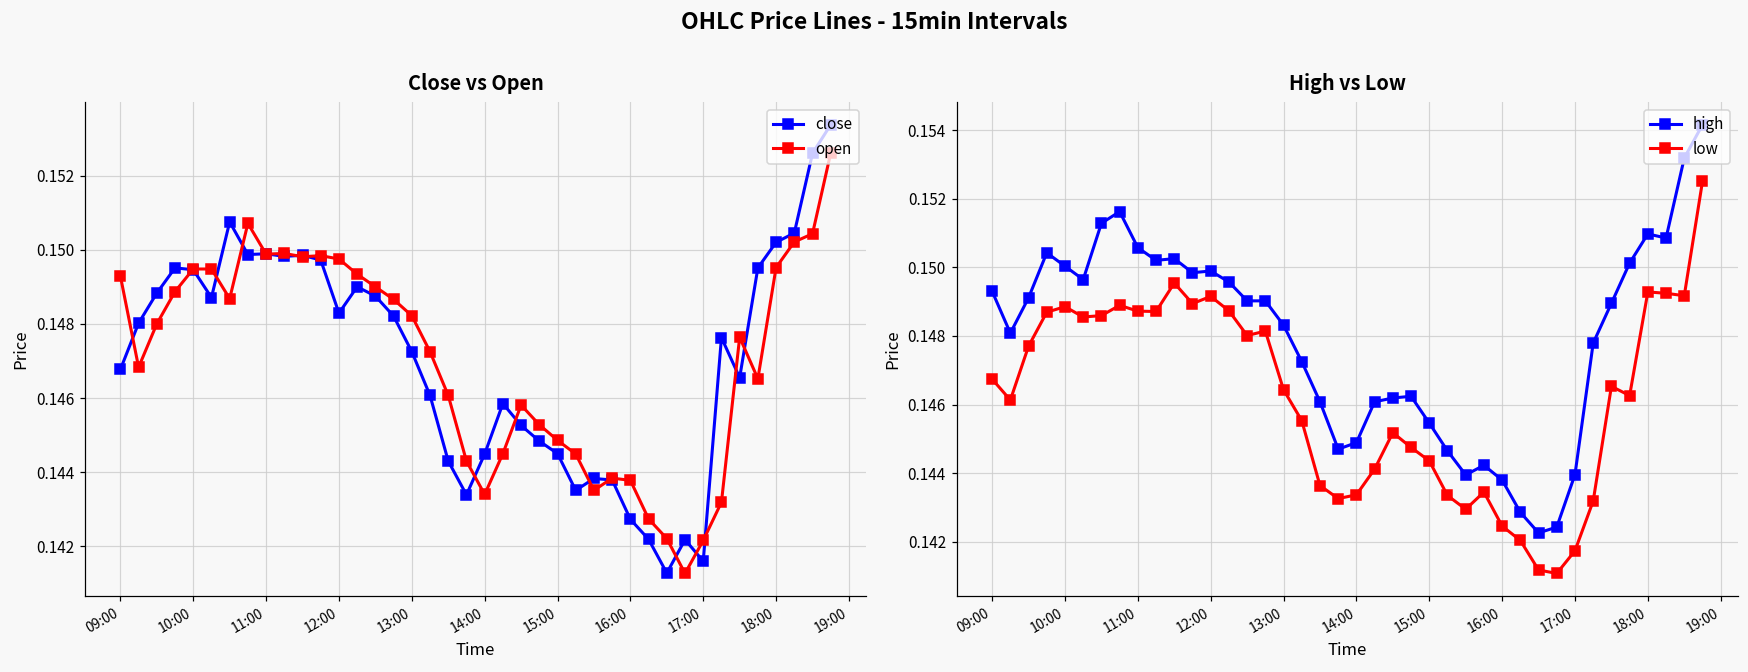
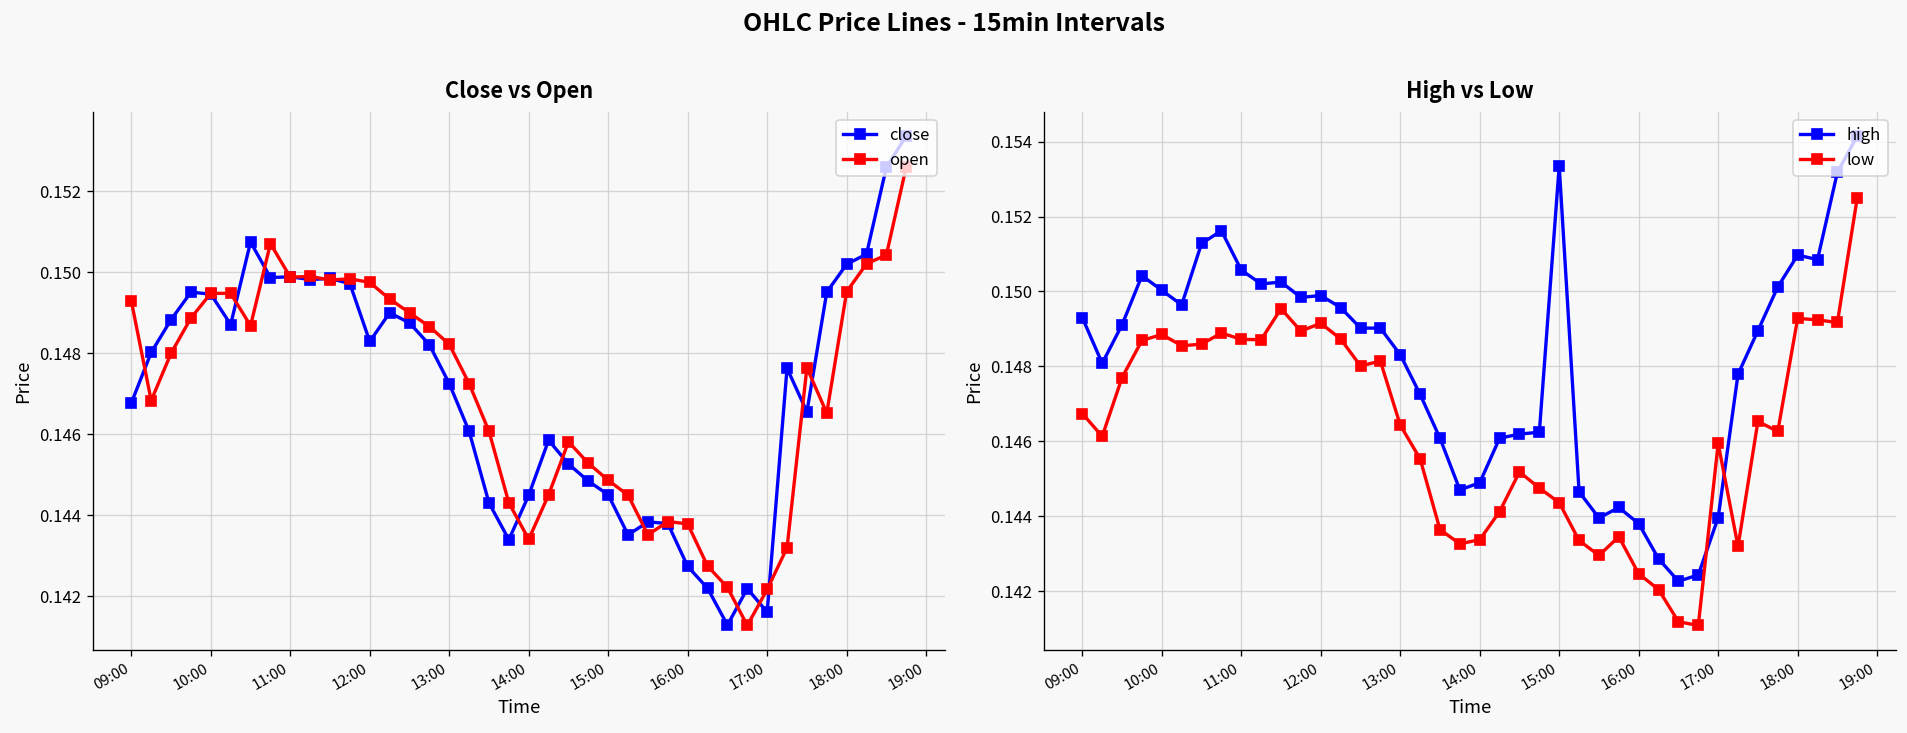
High vs Low, high, 15:00: 0.1455 -> 0.1534
High vs Low, low, 17:00: 0.1417 -> 0.1459
